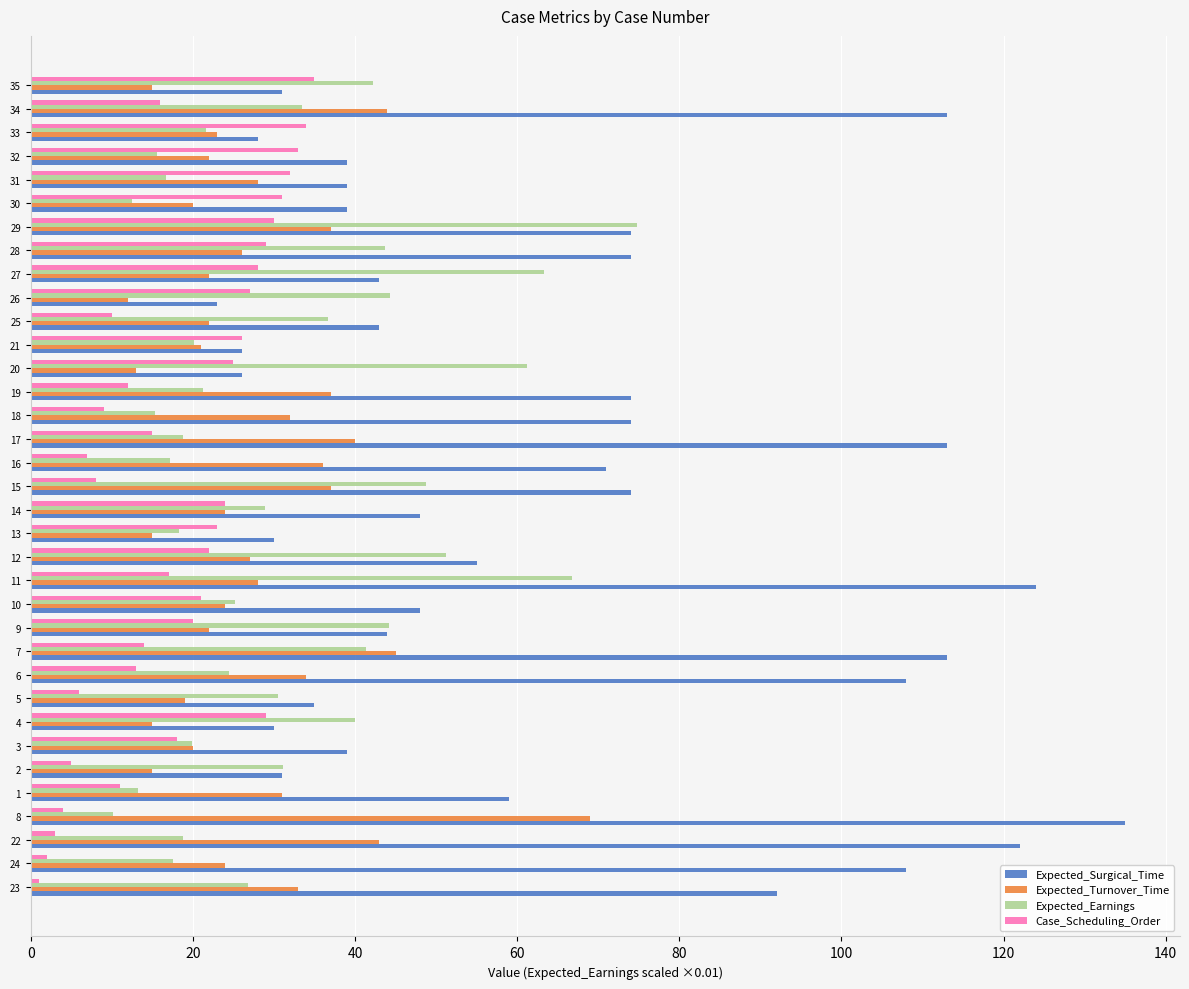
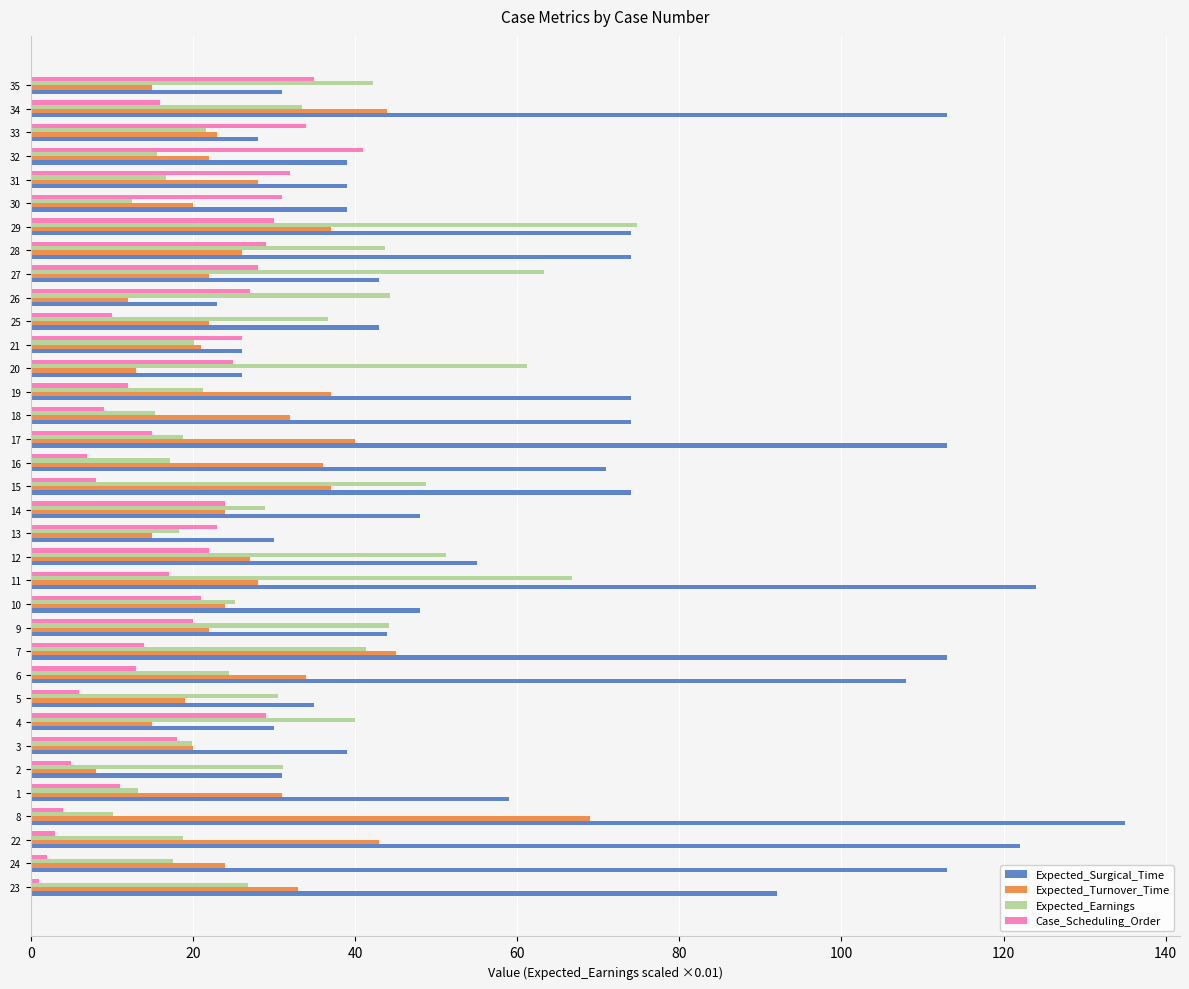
Case_Scheduling_Order, 32: 33 -> 41
Expected_Turnover_Time, 2: 15 -> 8
Expected_Surgical_Time, 24: 108 -> 113
